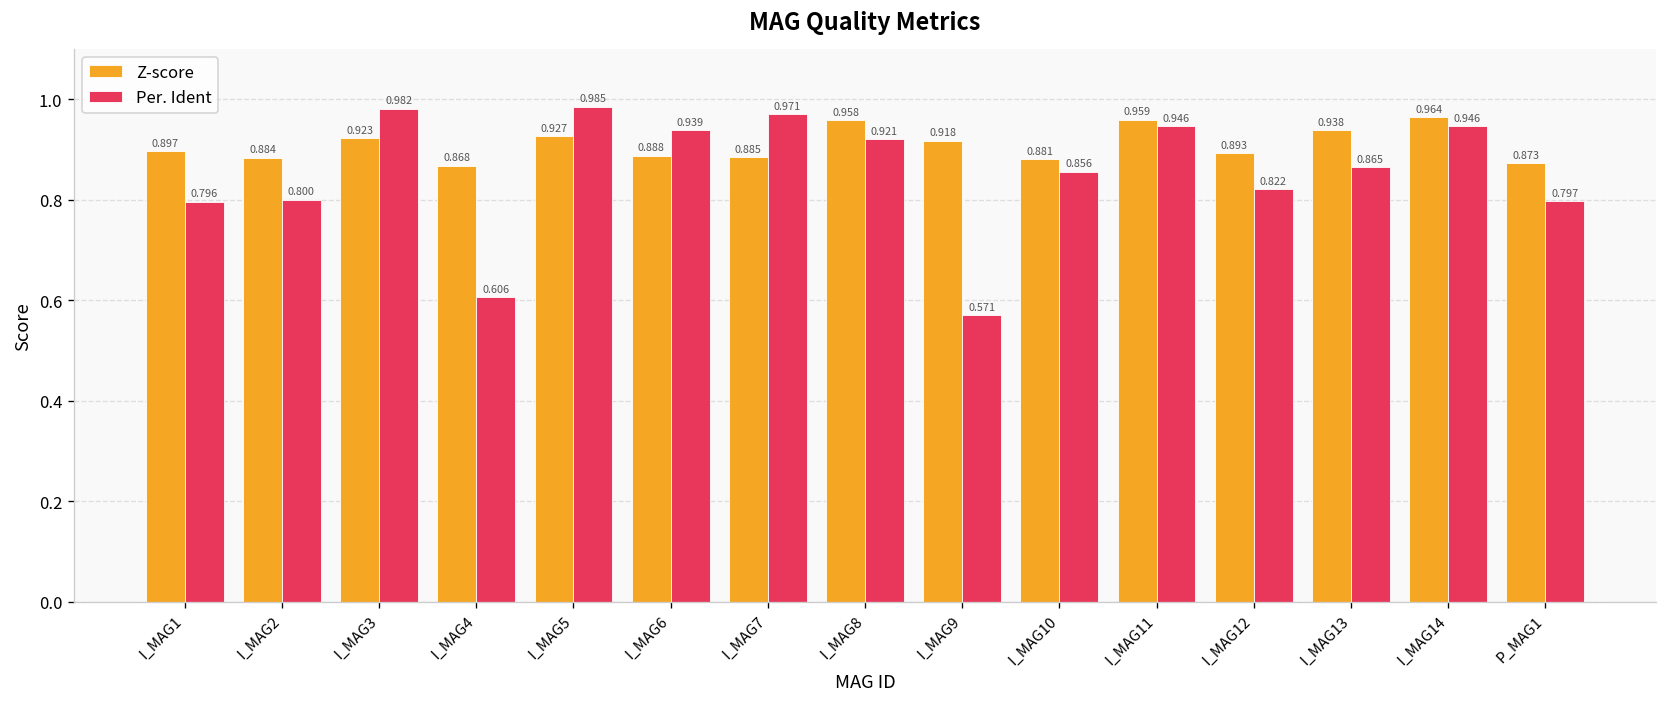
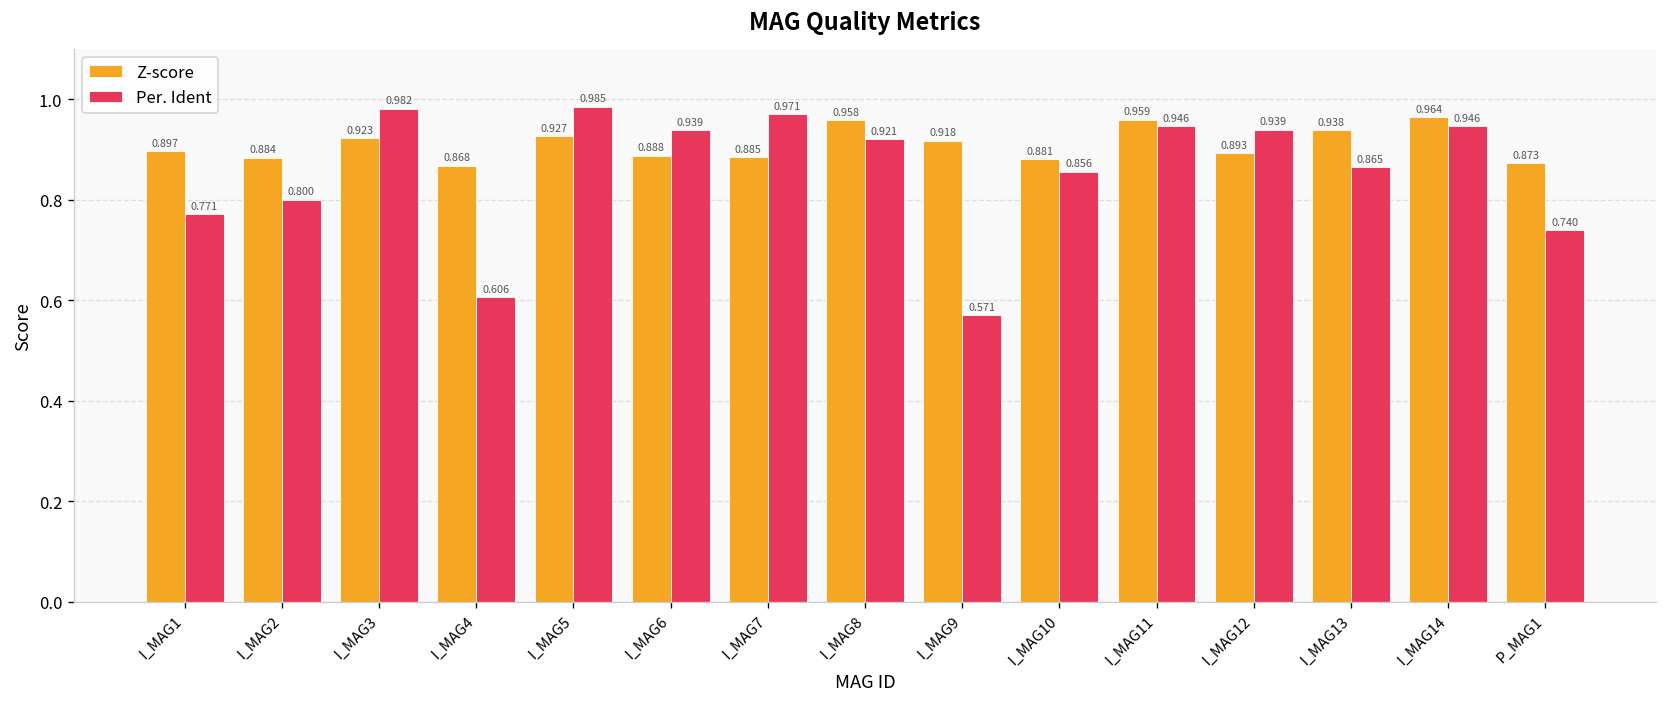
Per. Ident, I_MAG1: 0.796 -> 0.771
Per. Ident, I_MAG12: 0.822 -> 0.939
Per. Ident, P_MAG1: 0.797 -> 0.740
